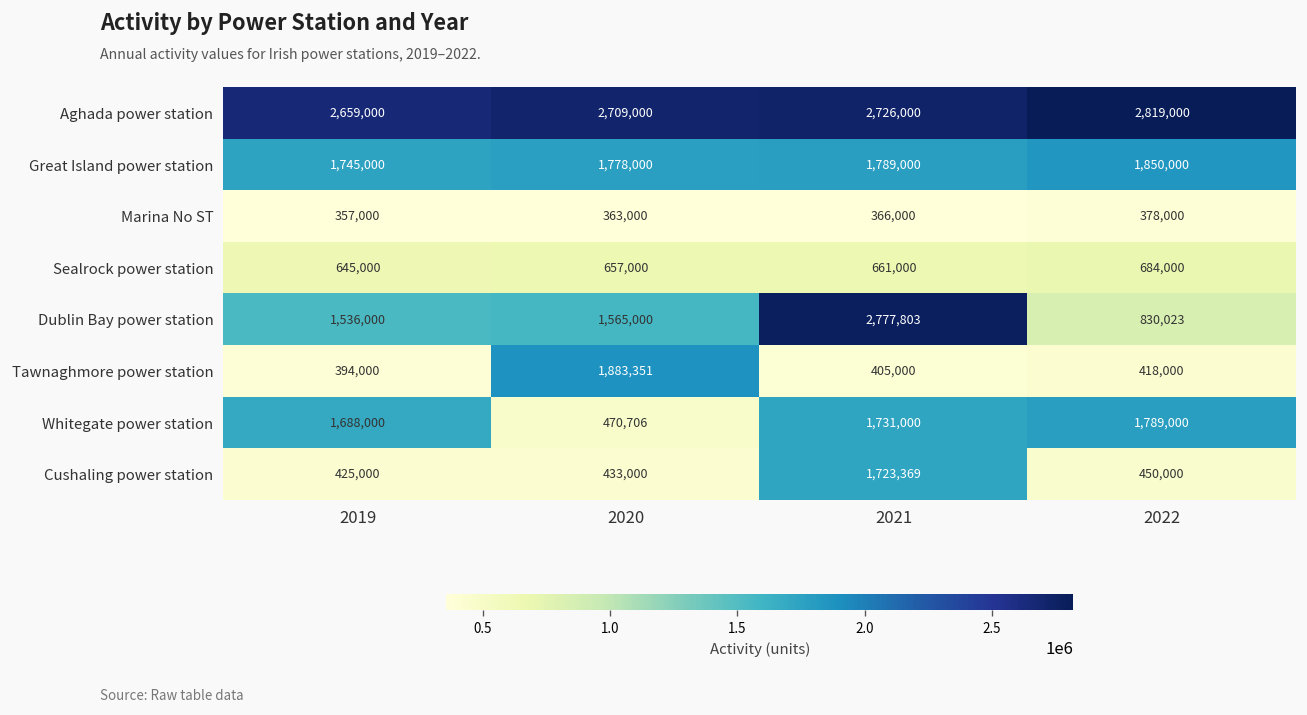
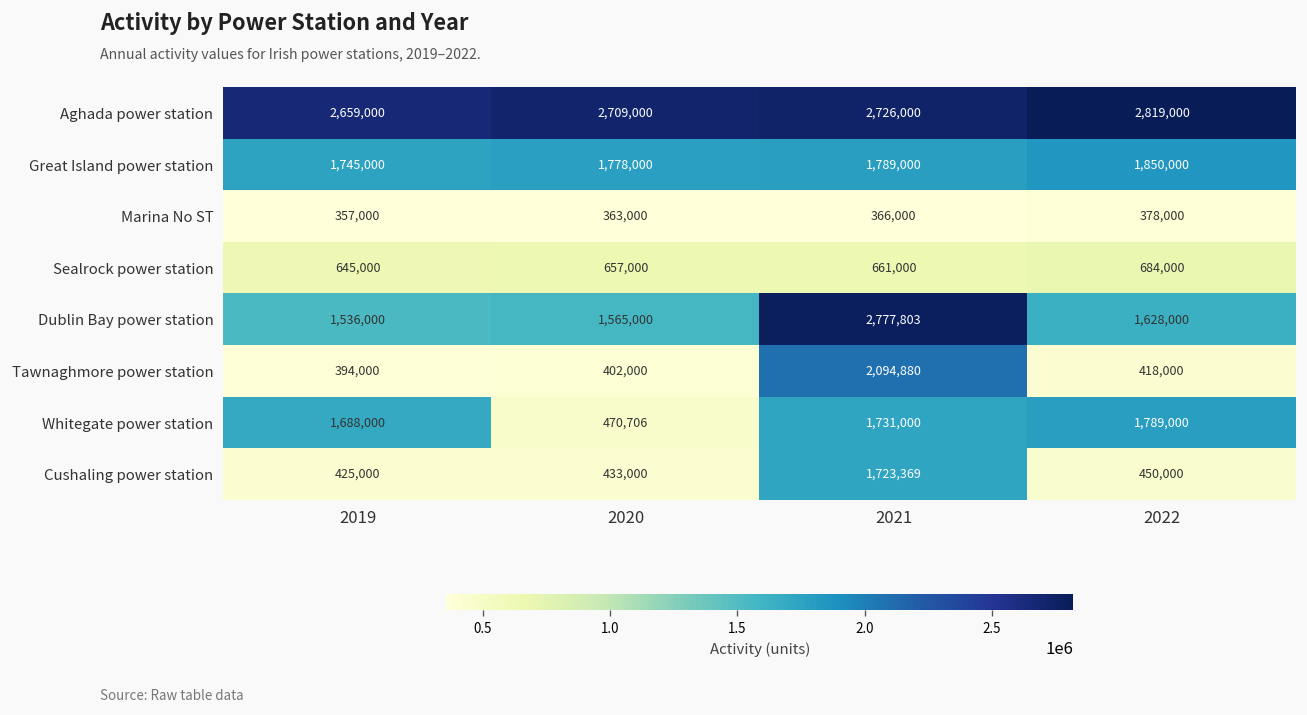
Dublin Bay power station, 2022: 830,023 -> 1,628,000
Tawnaghmore power station, 2020: 1,883,351 -> 402,000
Tawnaghmore power station, 2021: 405,000 -> 2,094,880
